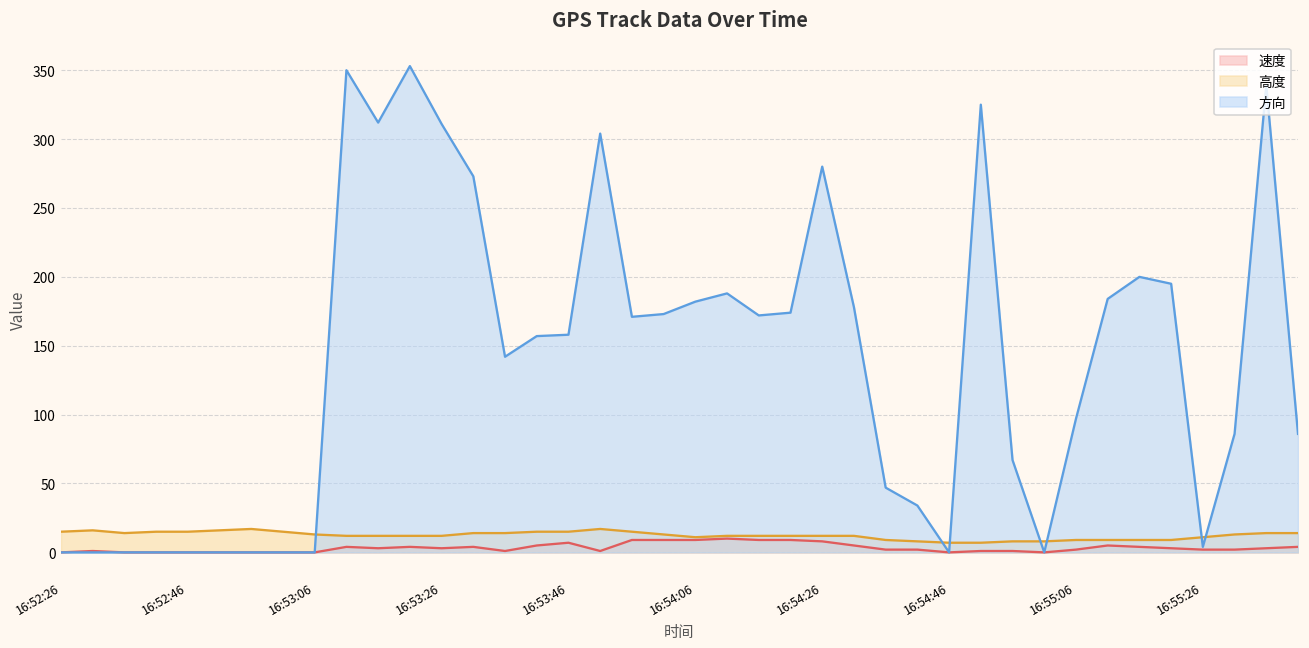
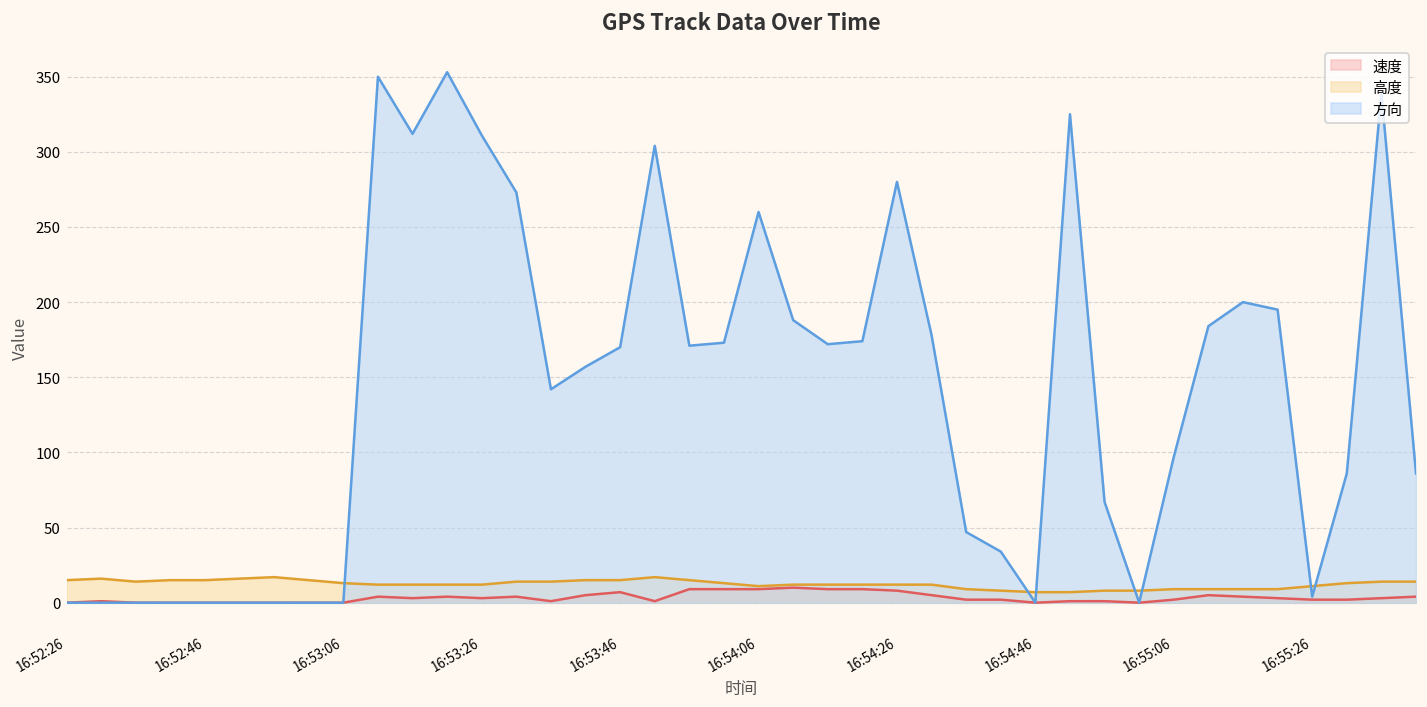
方向, 16:53:46: 158 -> 170
方向, 16:54:06: 182 -> 260
